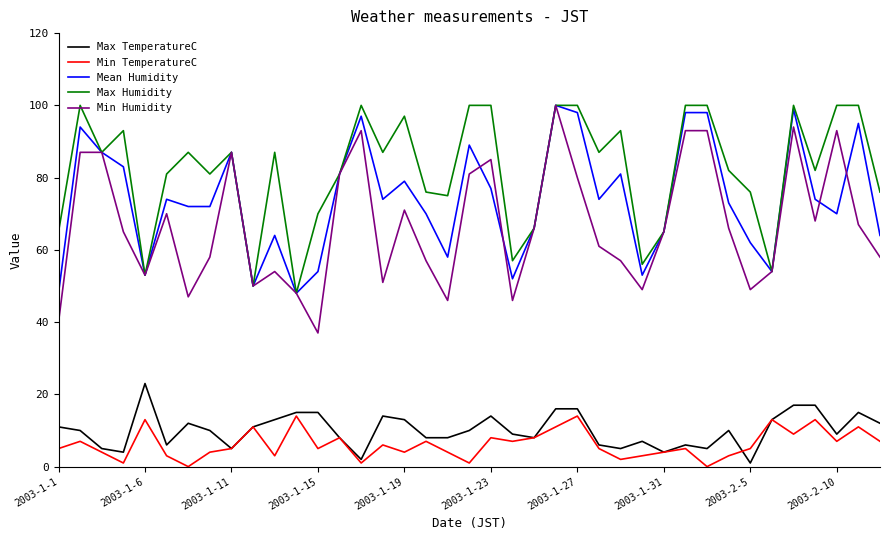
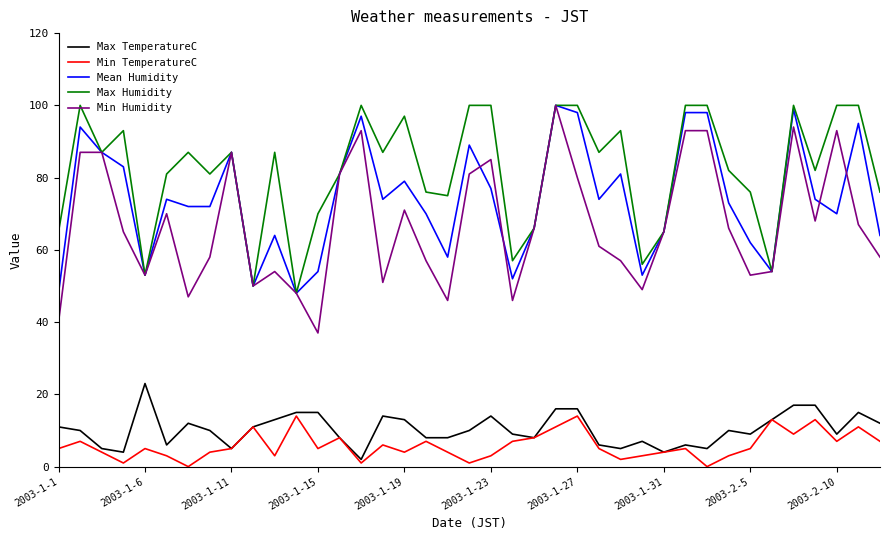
Min TemperatureC, 2003-1-6: 13 -> 5
Min TemperatureC, 2003-1-23: 8 -> 3
Max TemperatureC, 2003-2-5: 1 -> 9
Min Humidity, 2003-2-5: 49 -> 53
